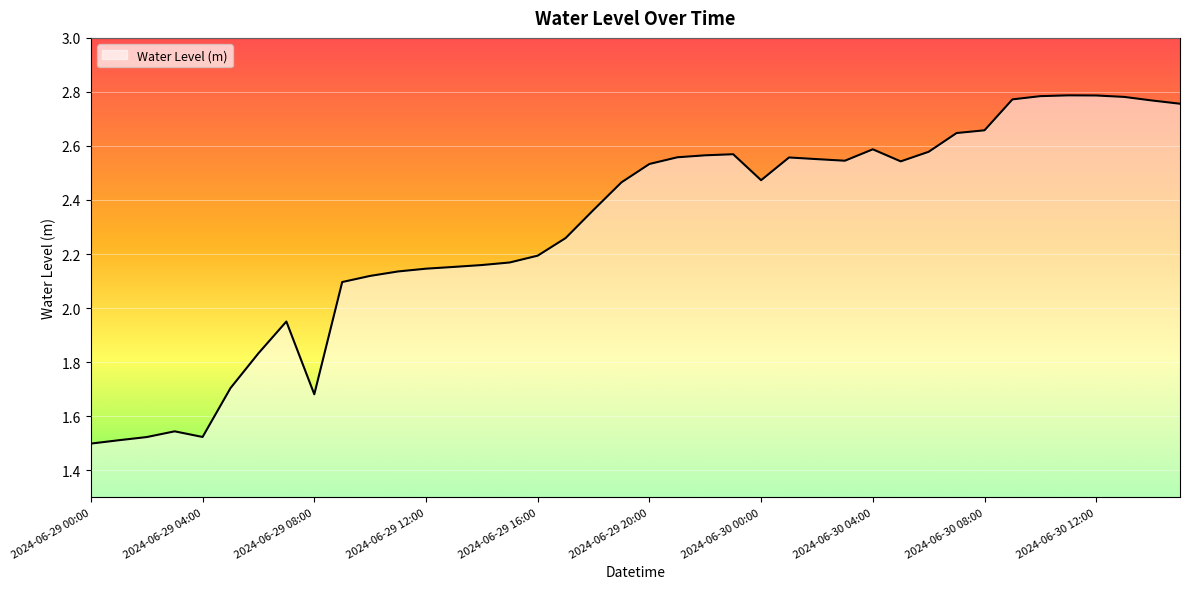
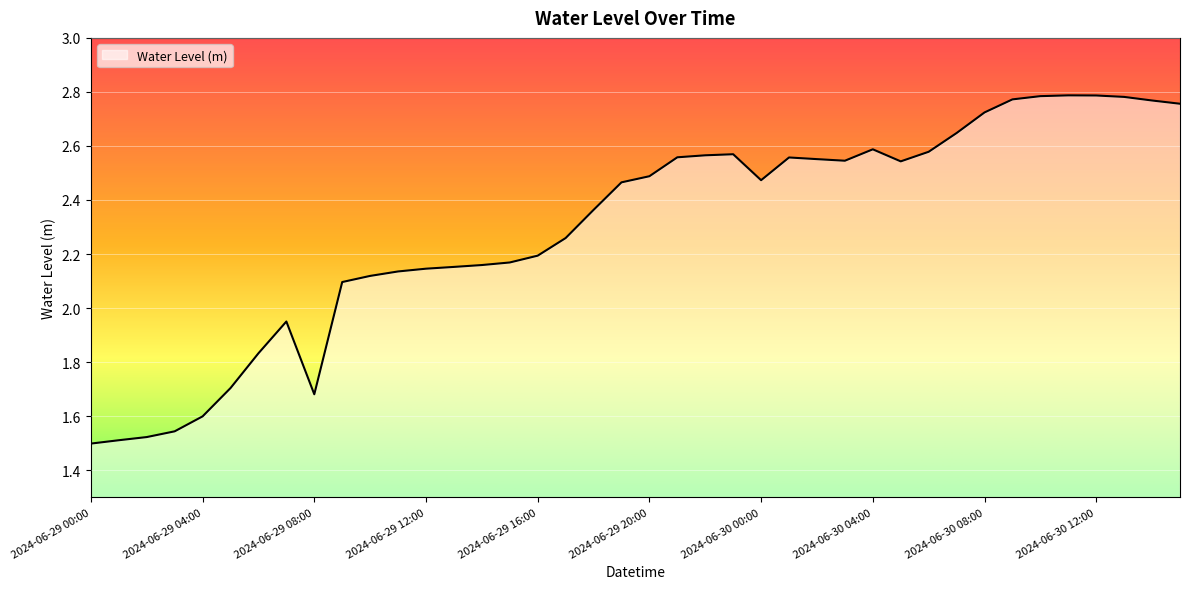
2024-06-29 04:00: 1.52 -> 1.60
2024-06-29 20:00: 2.53 -> 2.49
2024-06-30 08:00: 2.66 -> 2.72
